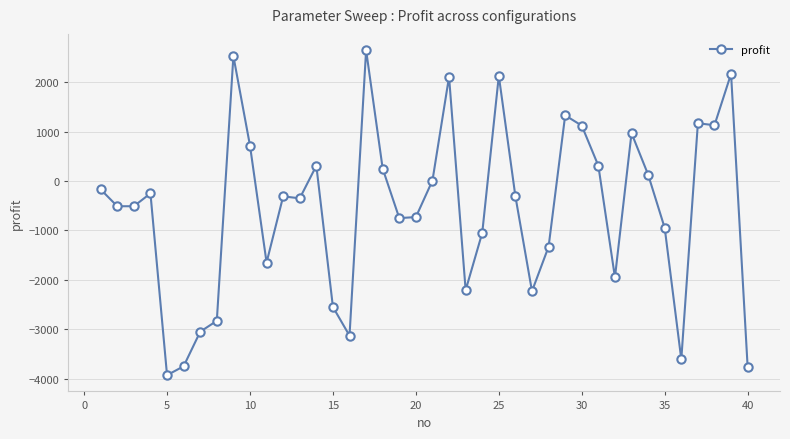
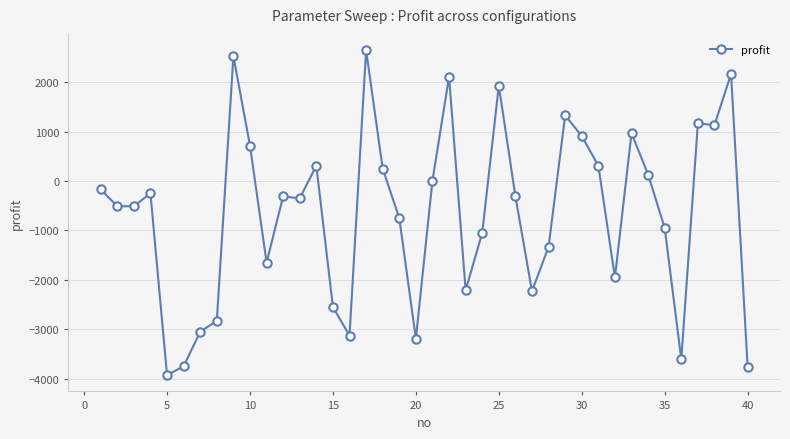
20: -700 -> -3200
25: 2100 -> 1900
30: 1100 -> 900
